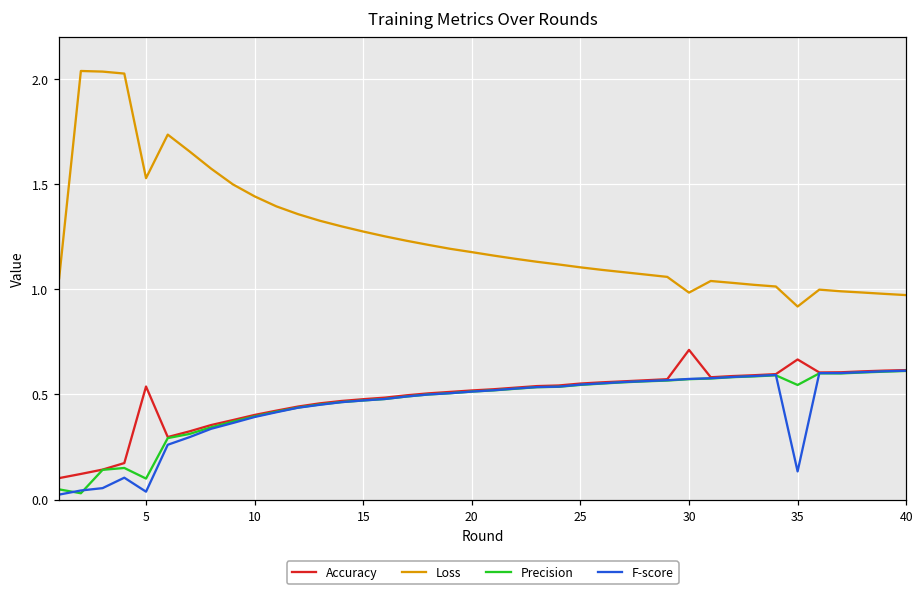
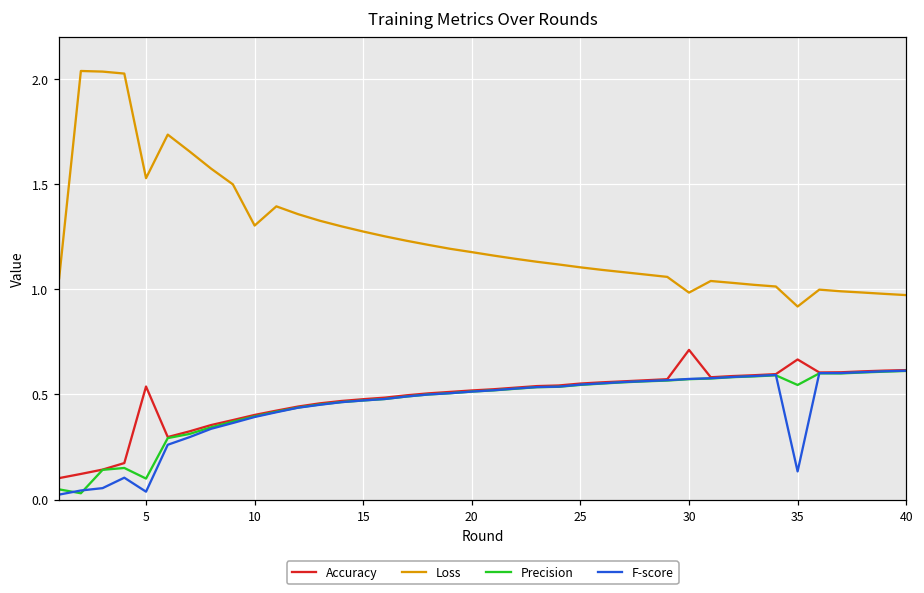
Loss, 10: 1.44 -> 1.30
